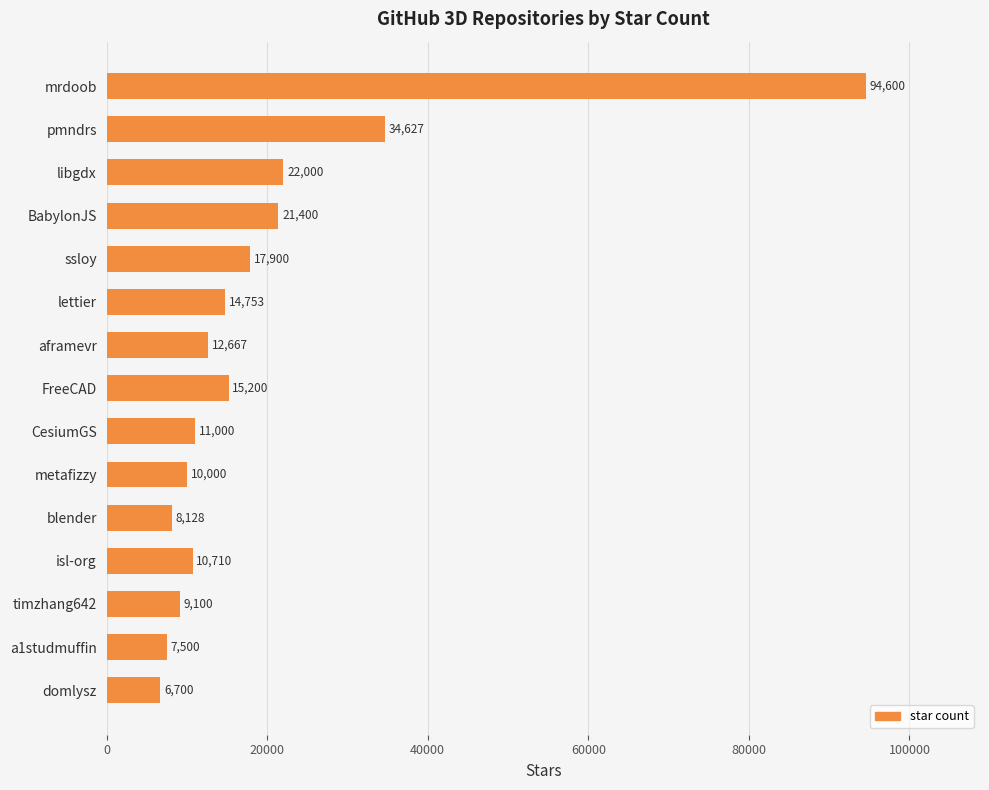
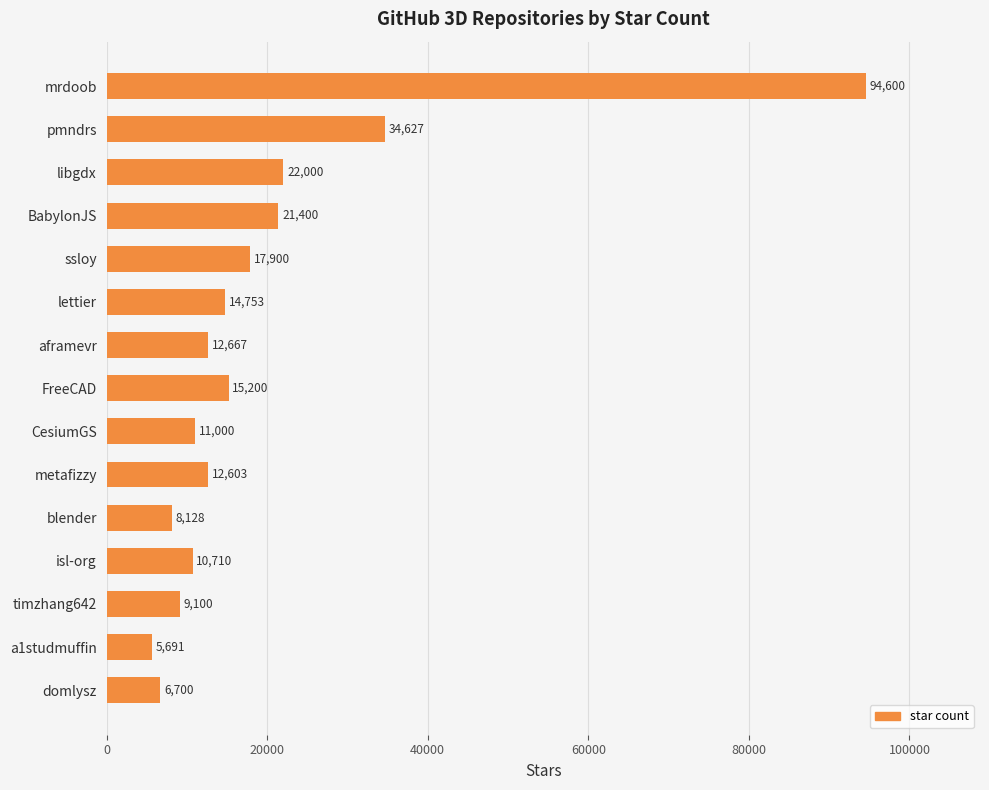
metafizzy: 10,000 -> 12,603
a1studmuffin: 7,500 -> 5,691
